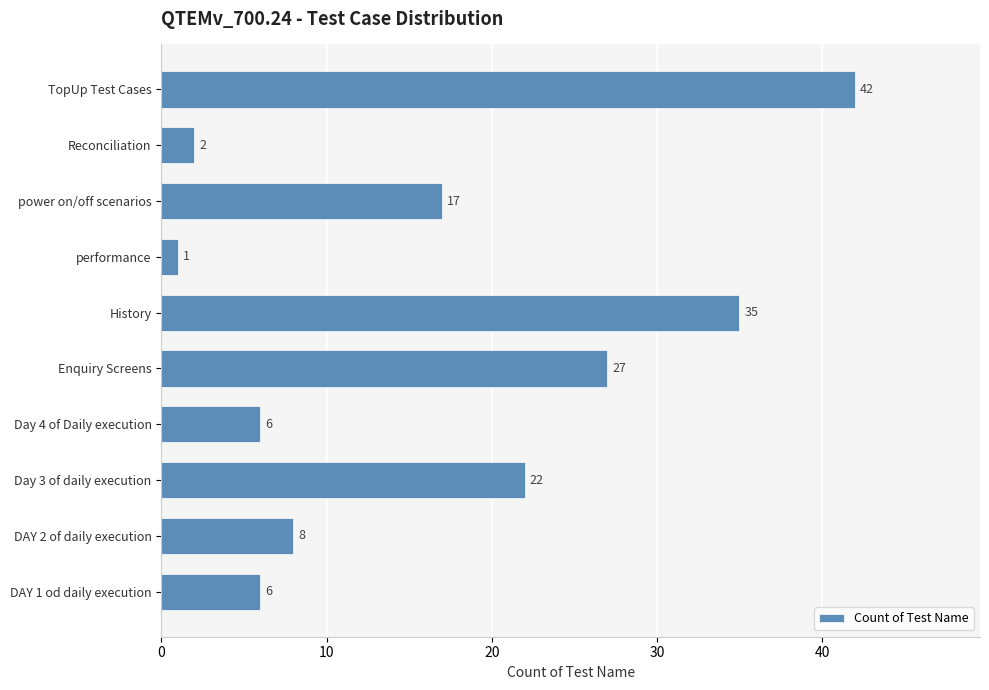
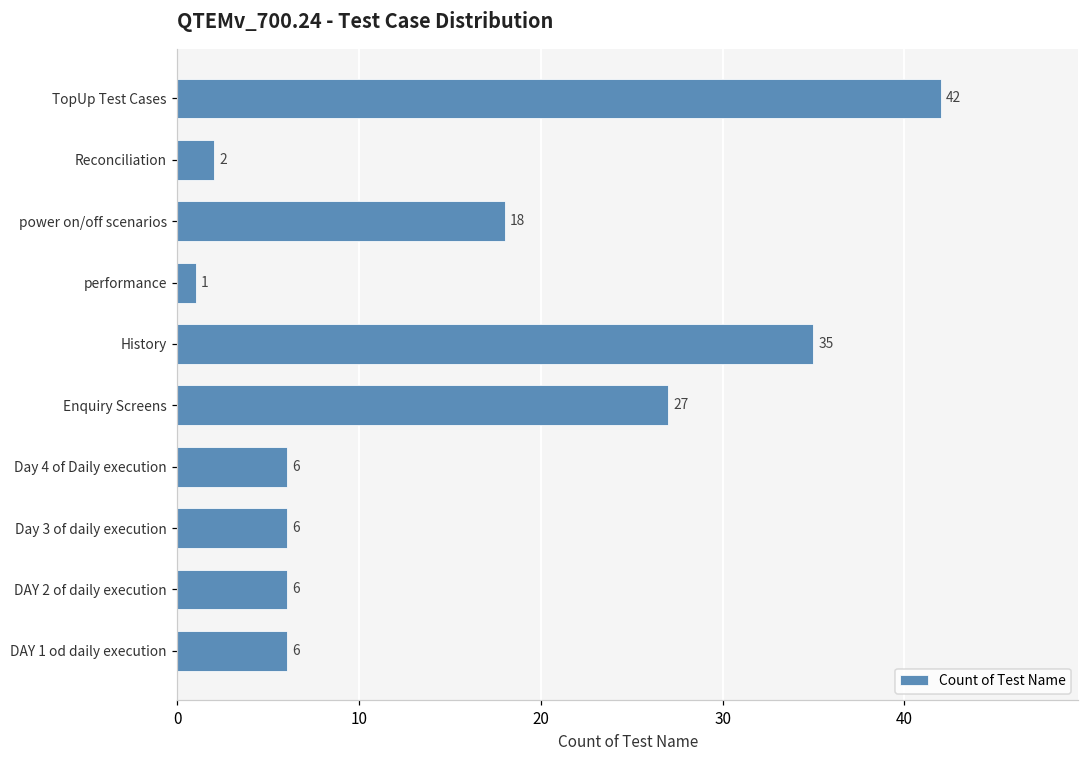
power on/off scenarios: 17 -> 18
Day 3 of daily execution: 22 -> 6
DAY 2 of daily execution: 8 -> 6
